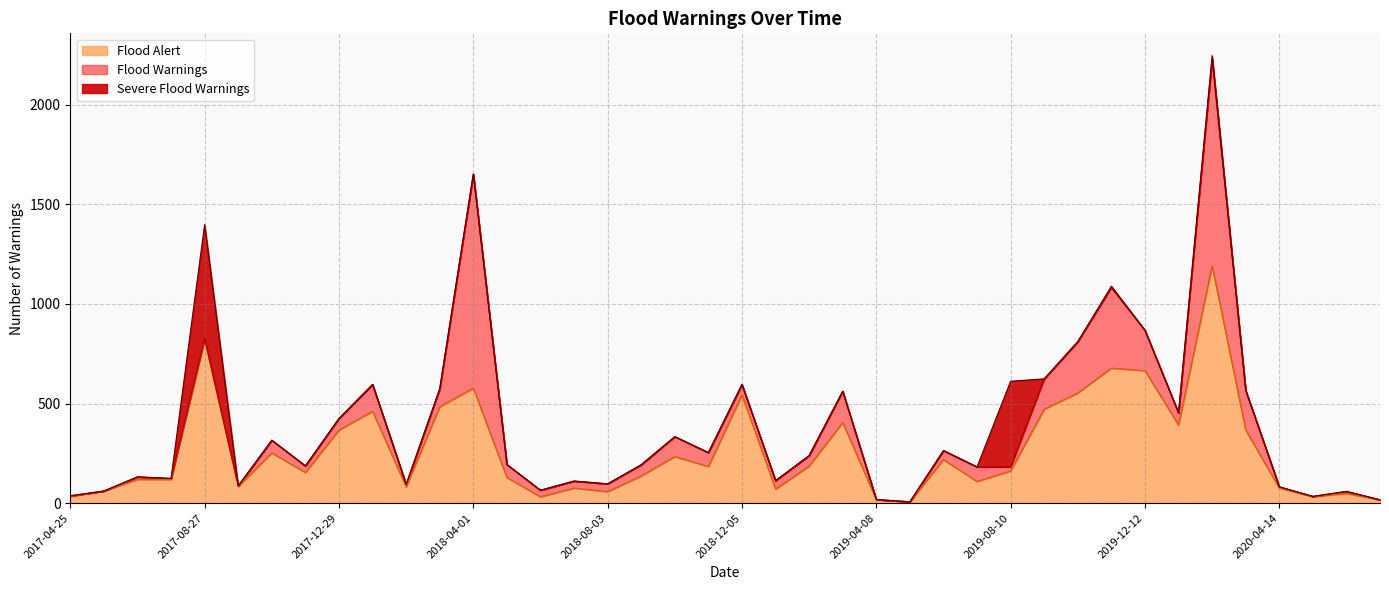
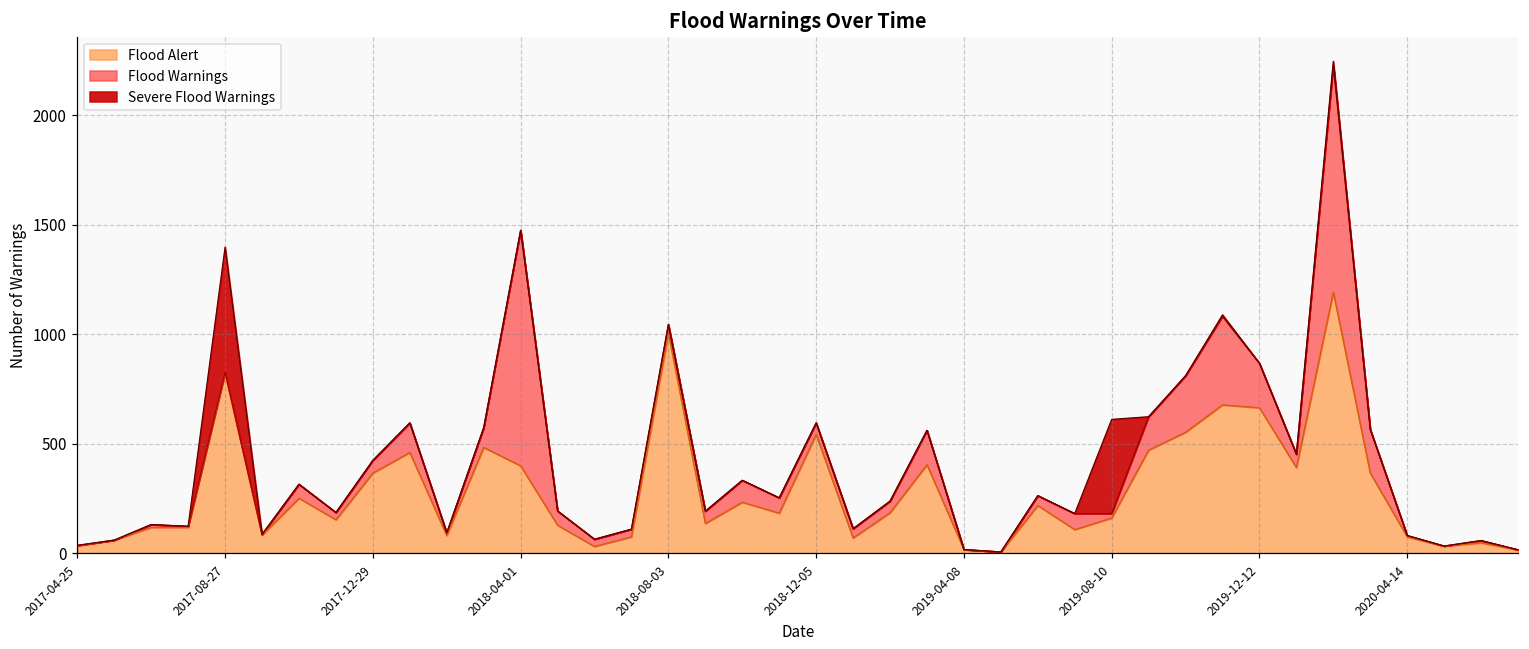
Flood Alert, 2018-04-01: 580 -> 400
Flood Alert, 2018-08-03: 60 -> 1010
